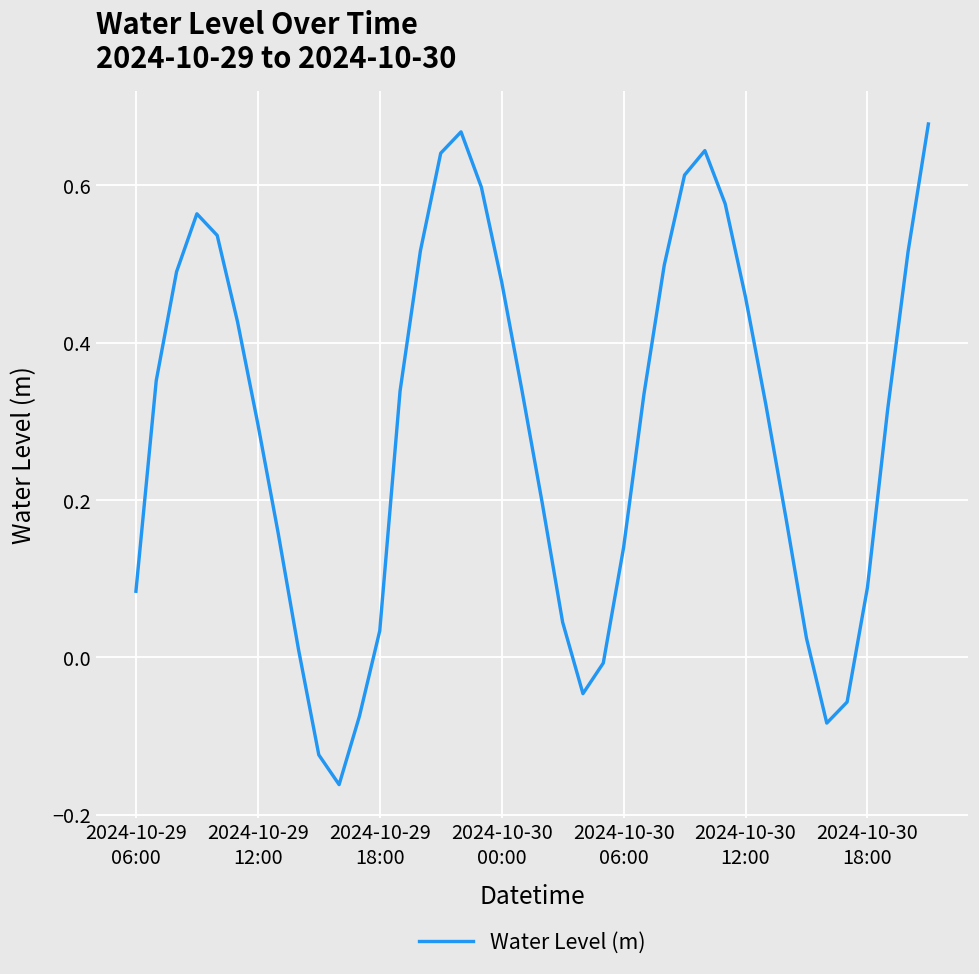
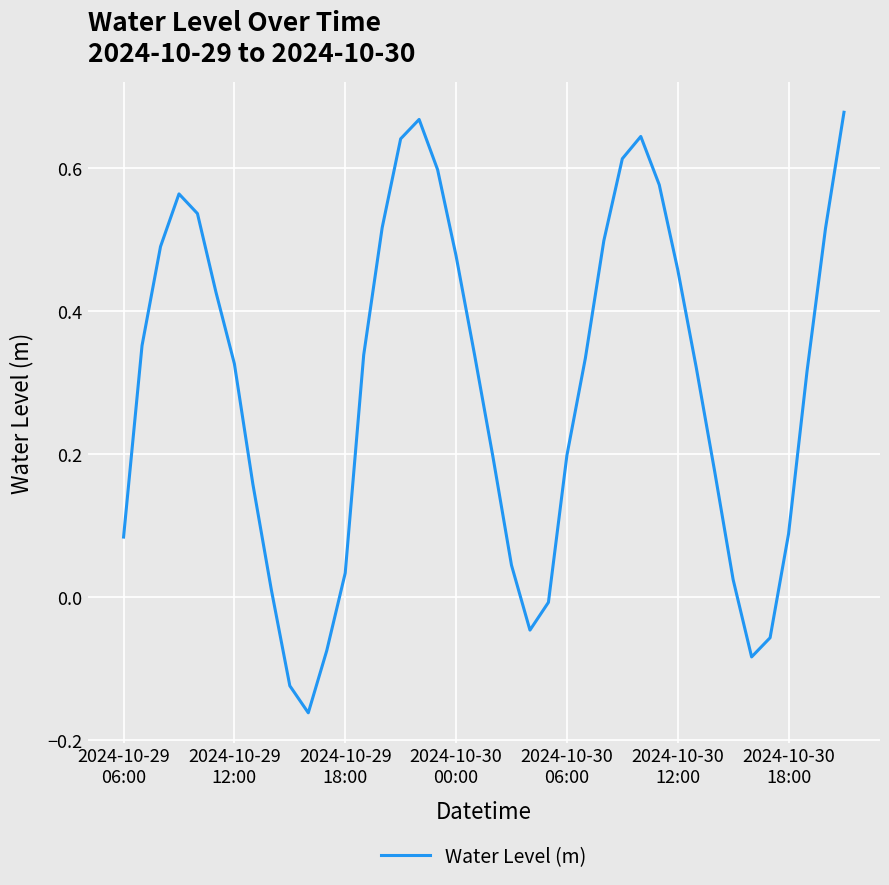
2024-10-29 12:00: 0.30 -> 0.33
2024-10-30 06:00: 0.14 -> 0.20
